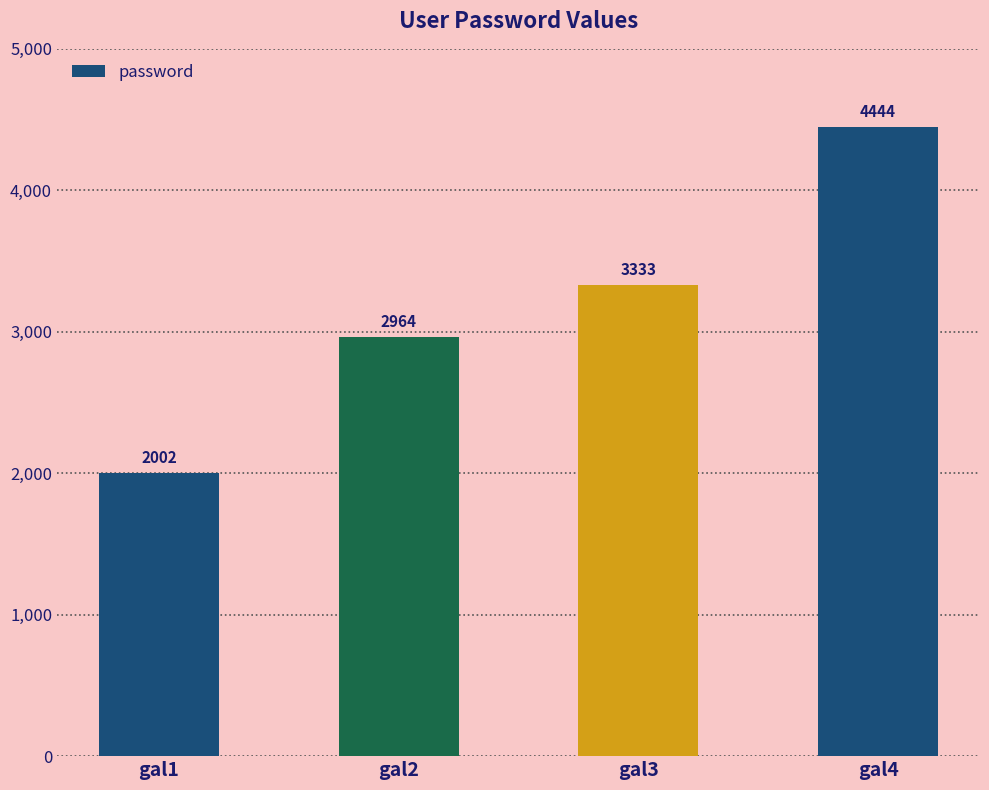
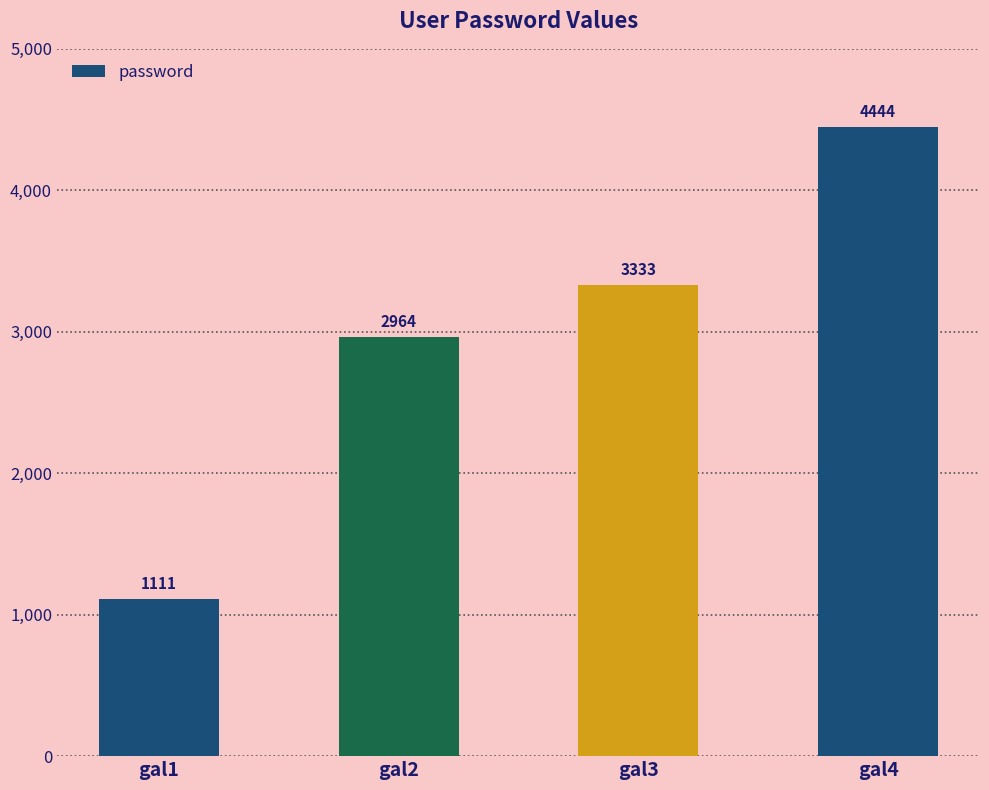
gal1: 2002 -> 1111
